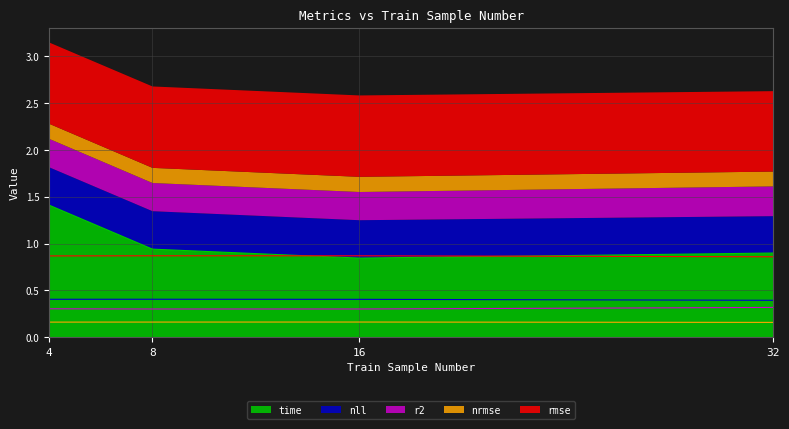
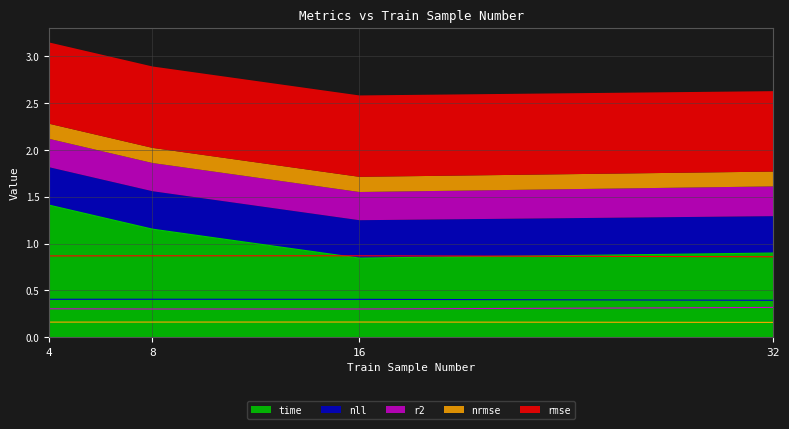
time, 8: 0.9 -> 1.2
